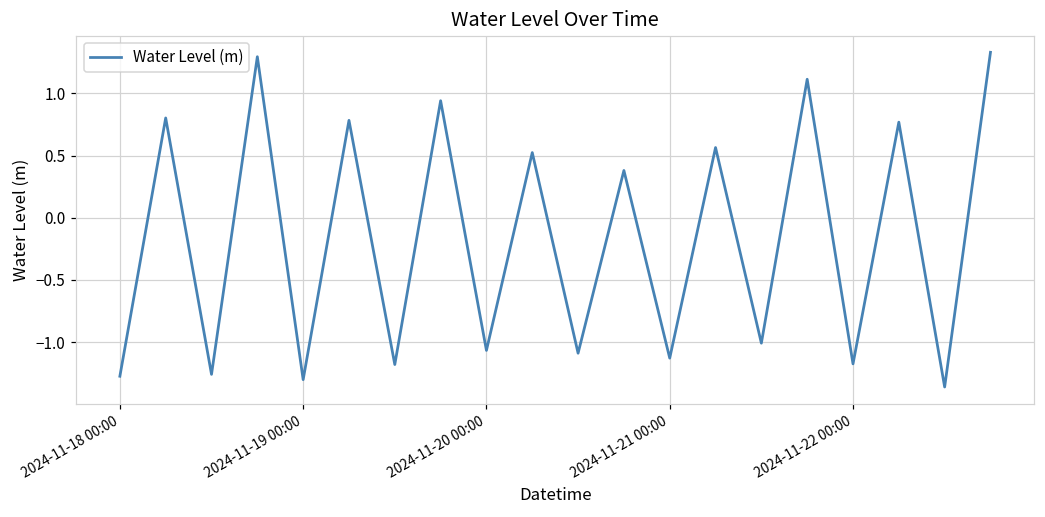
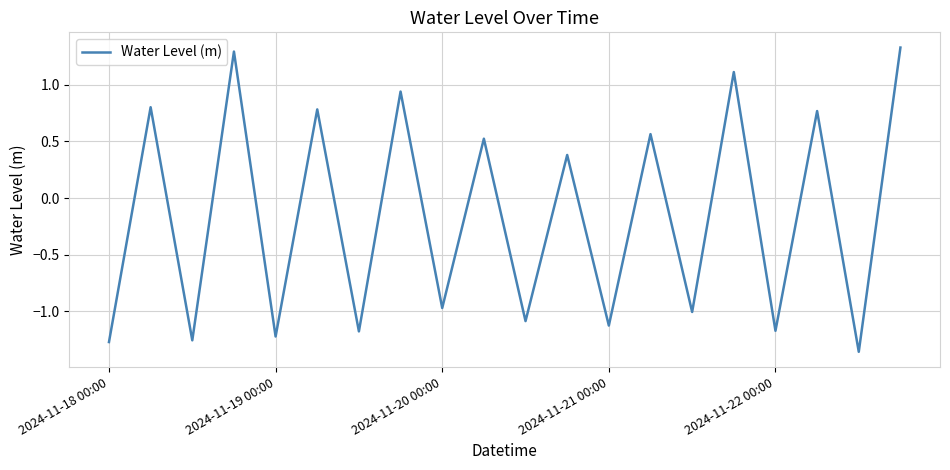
2024-11-19 00:00: -1.30 -> -1.23
2024-11-20 00:00: -1.07 -> -0.97
